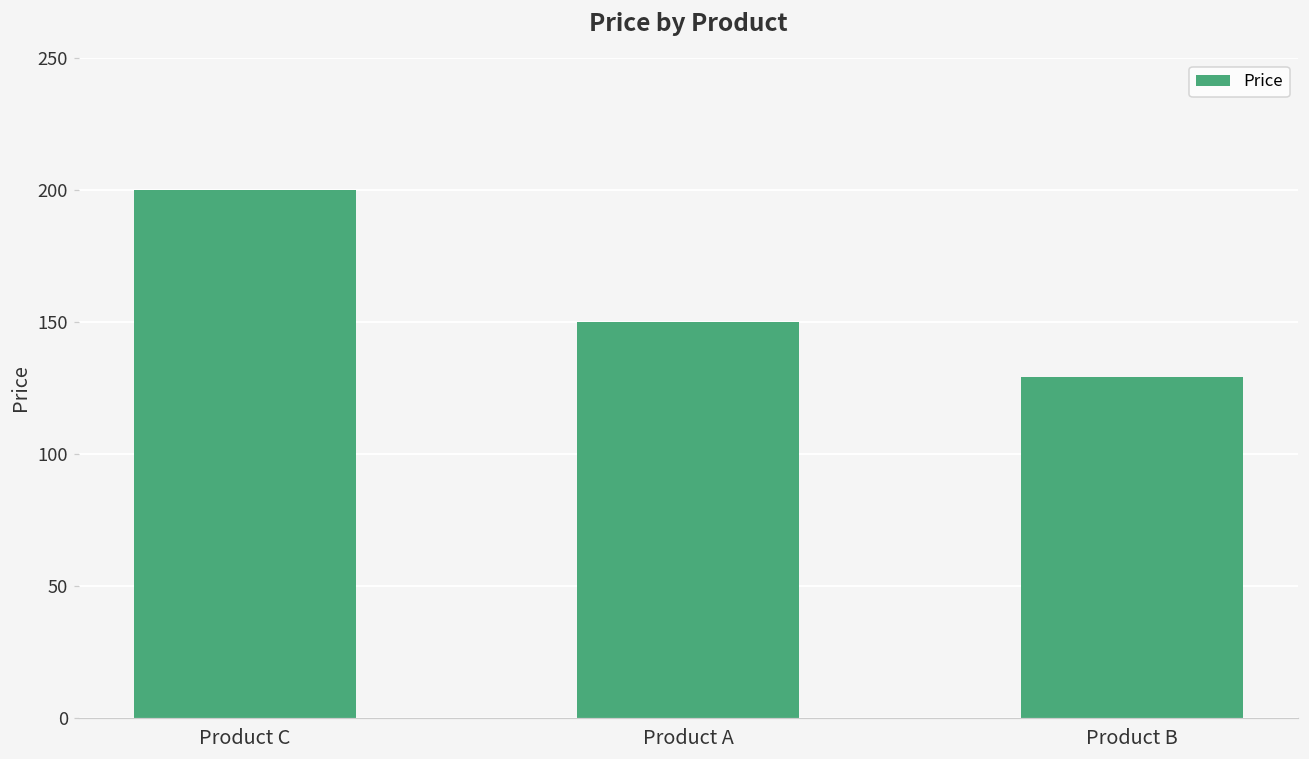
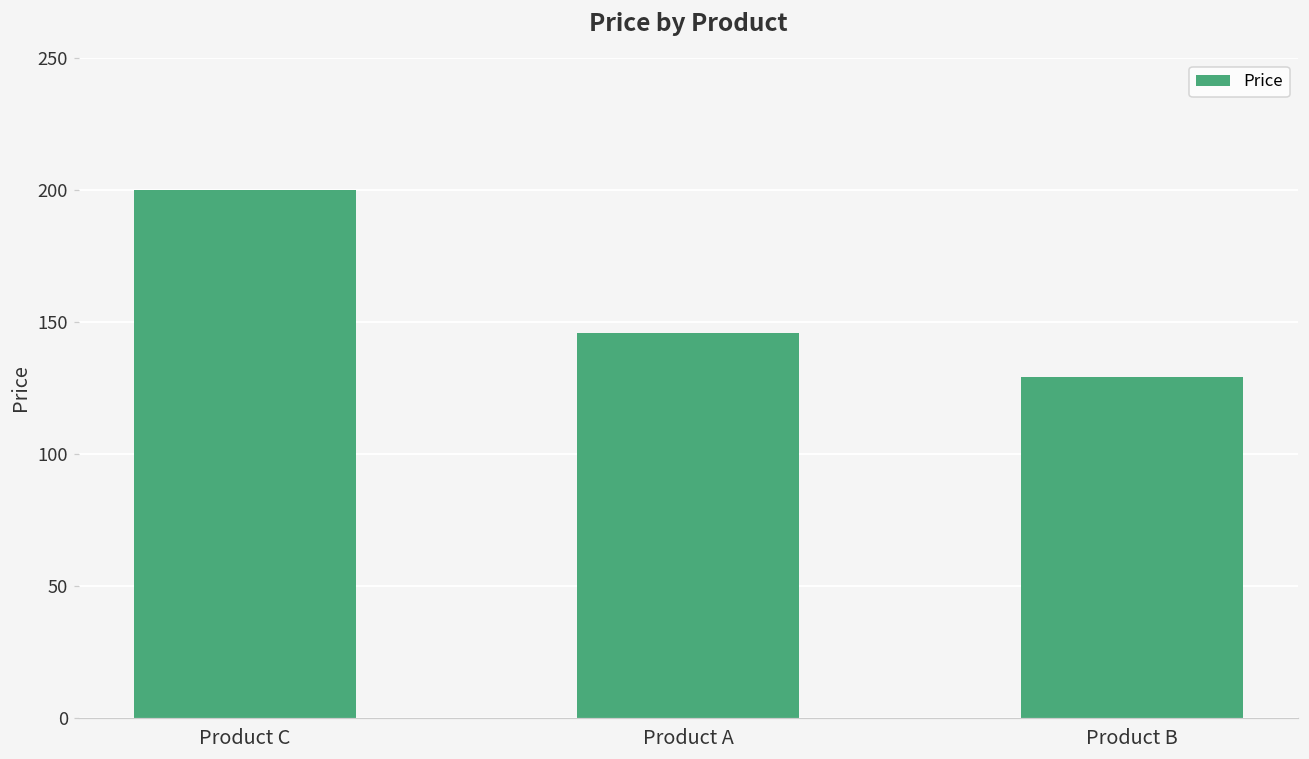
Product A: 150 -> 146
